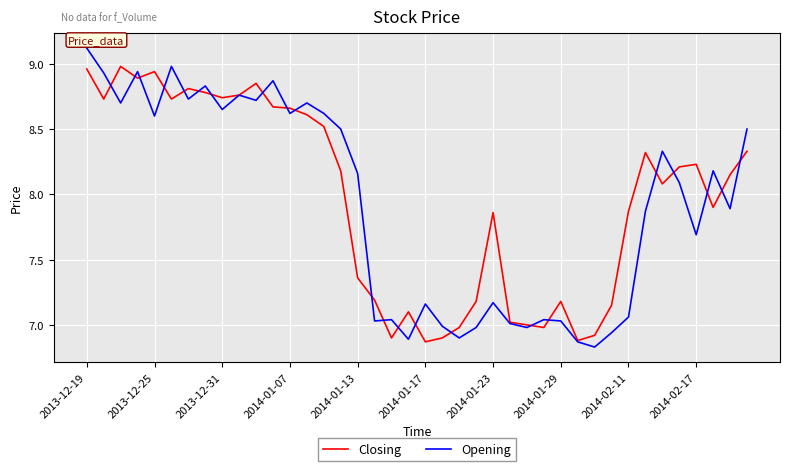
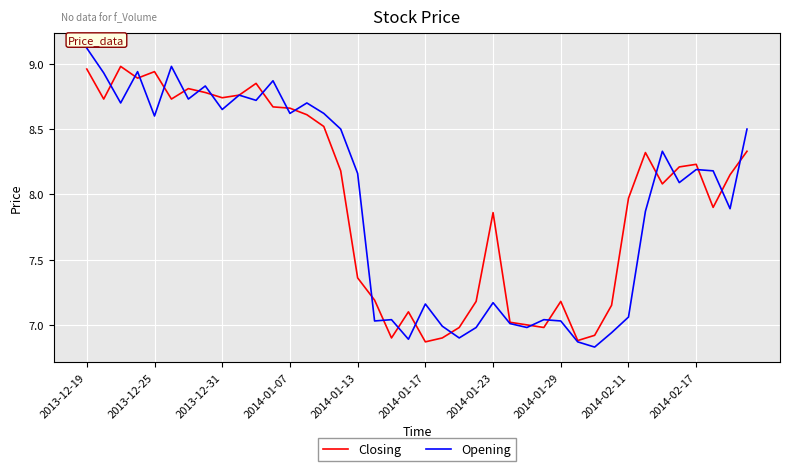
Closing, 2014-02-11: 7.87 -> 7.97
Opening, 2014-02-17: 7.69 -> 8.19
